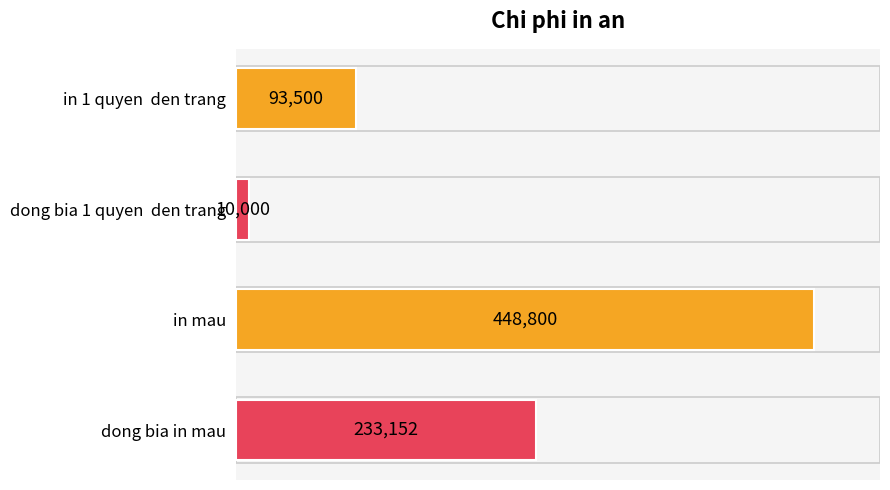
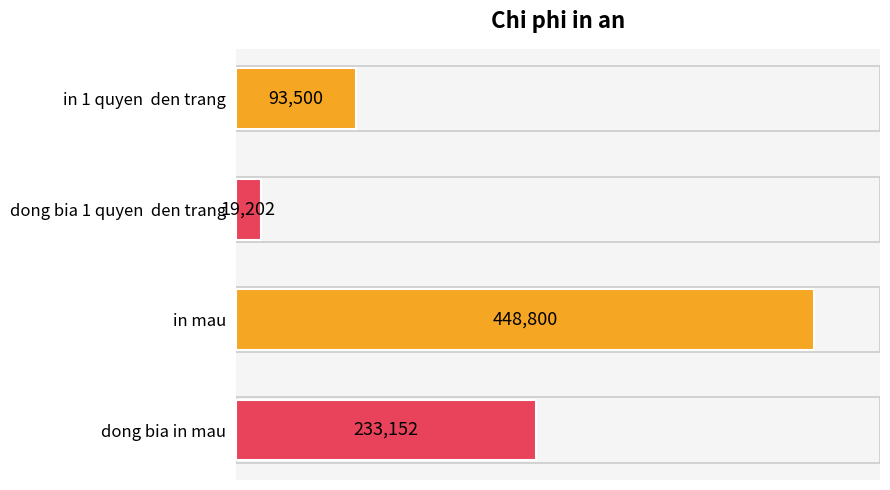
dong bia 1 quyen den trang: 10,000 -> 19,202
